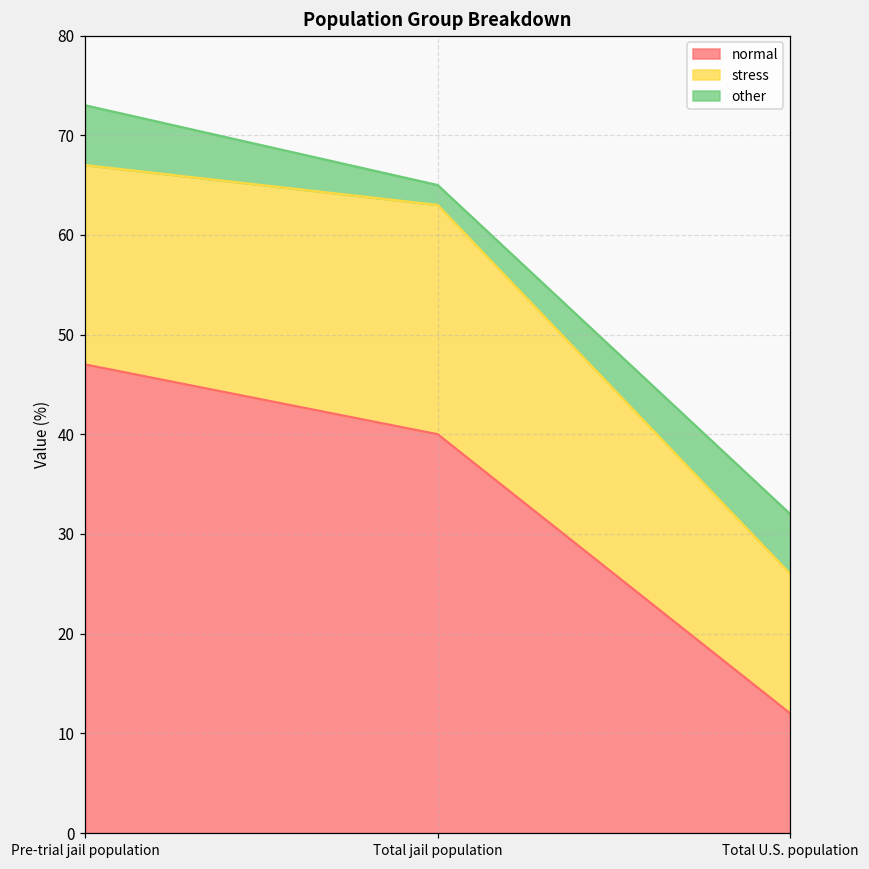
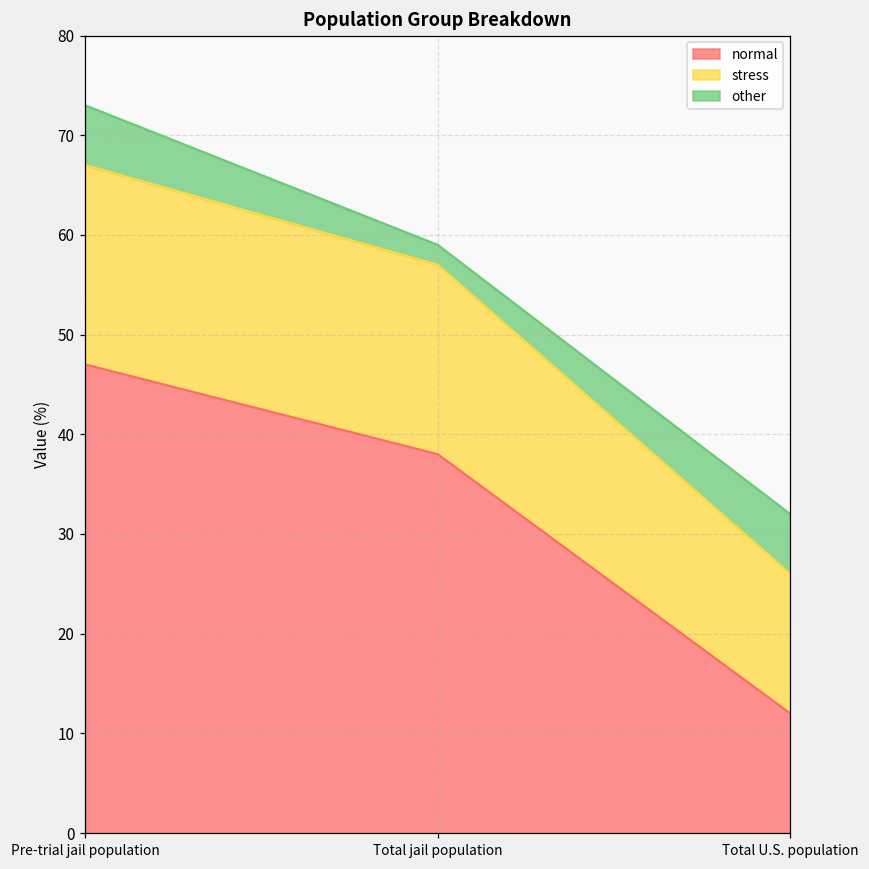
normal, Total jail population: 40 -> 38
stress, Total jail population: 23 -> 19
